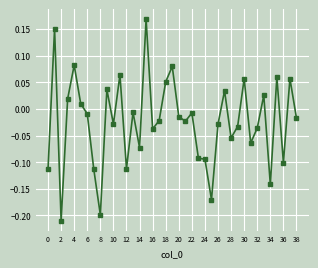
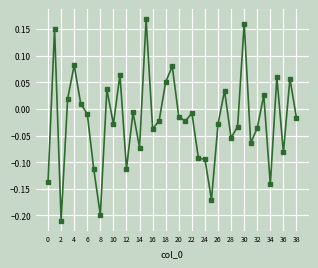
0: -0.11 -> -0.14
30: 0.06 -> 0.16
36: -0.10 -> -0.08
